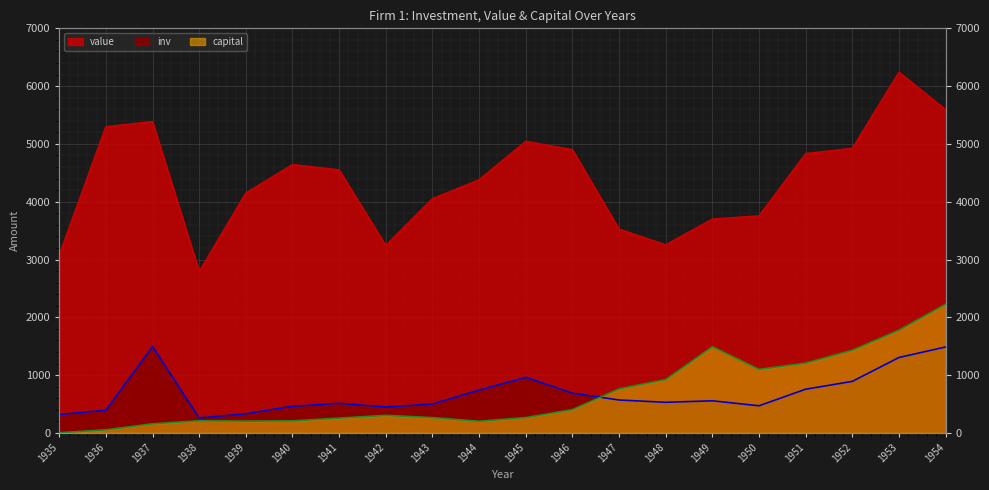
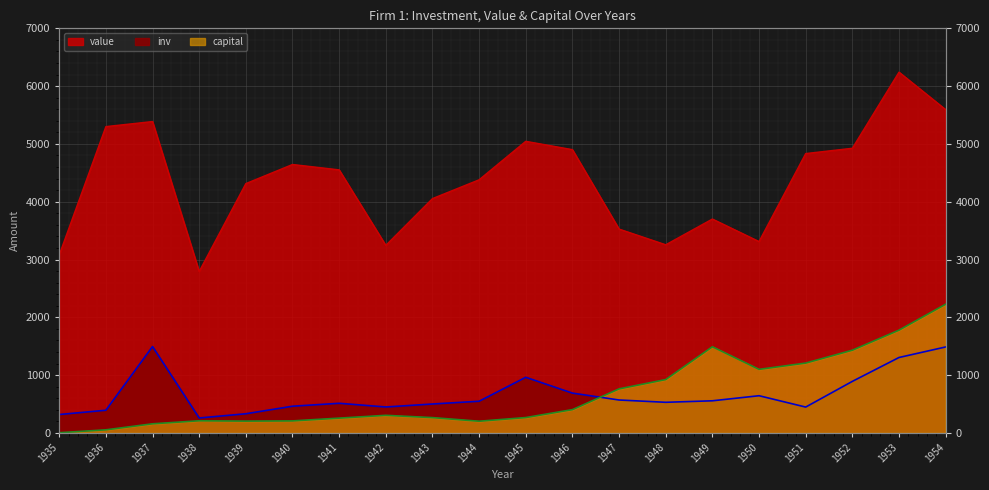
value, 1939: 4200 -> 4300
inv, 1944: 700 -> 500
value, 1950: 3800 -> 3300
inv, 1950: 500 -> 600
inv, 1951: 800 -> 400
